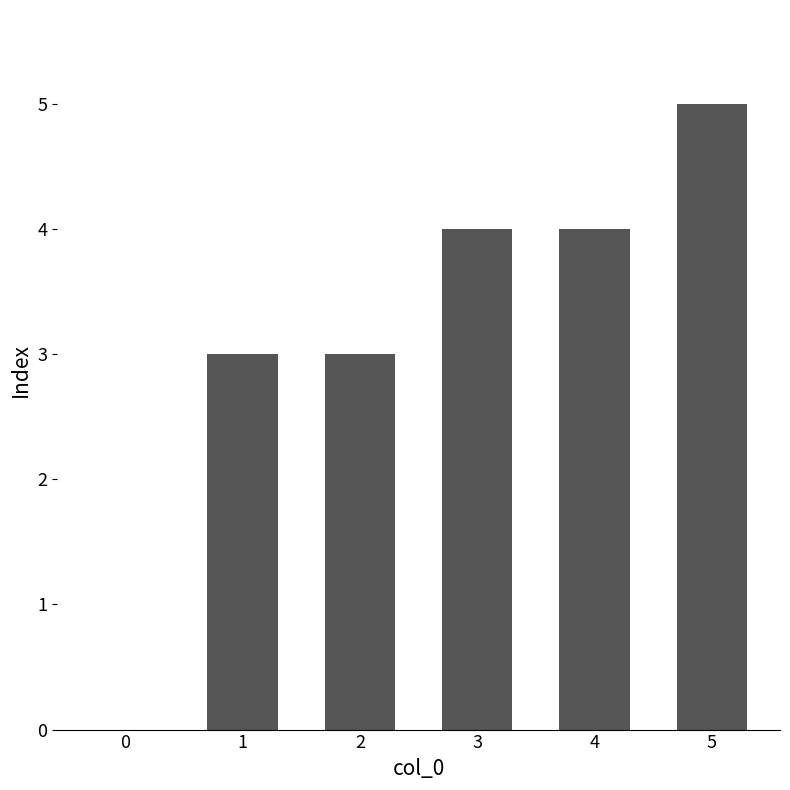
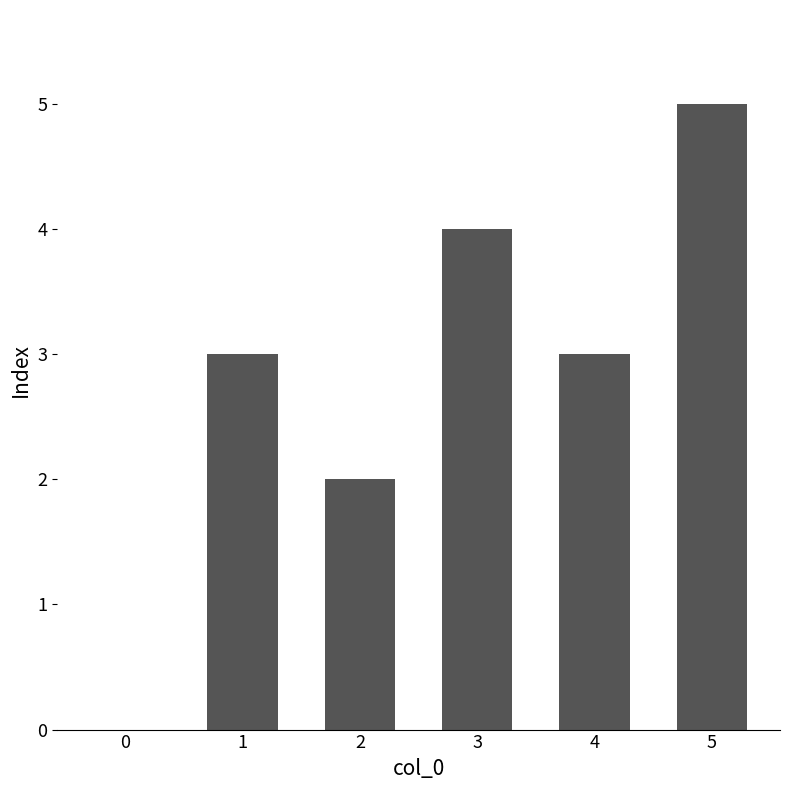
2: 3 -> 2
4: 4 -> 3
